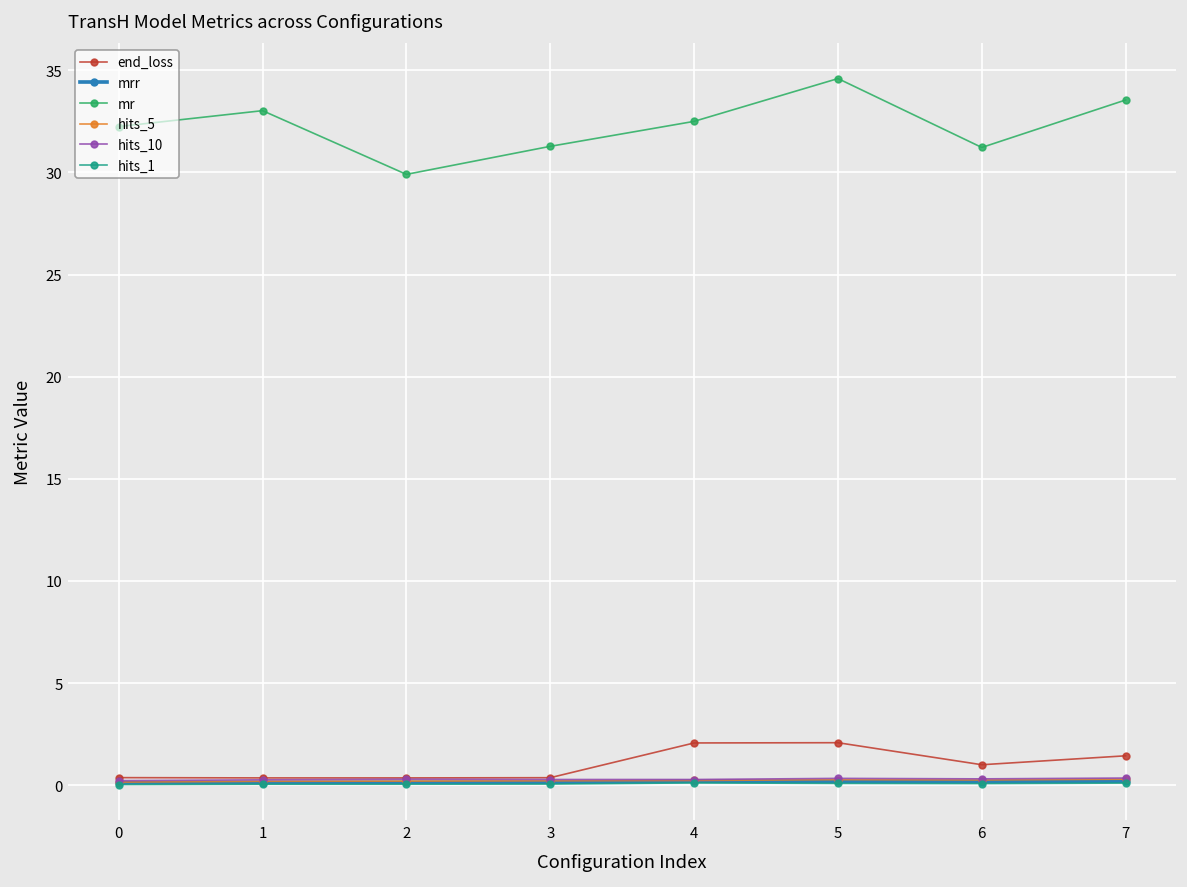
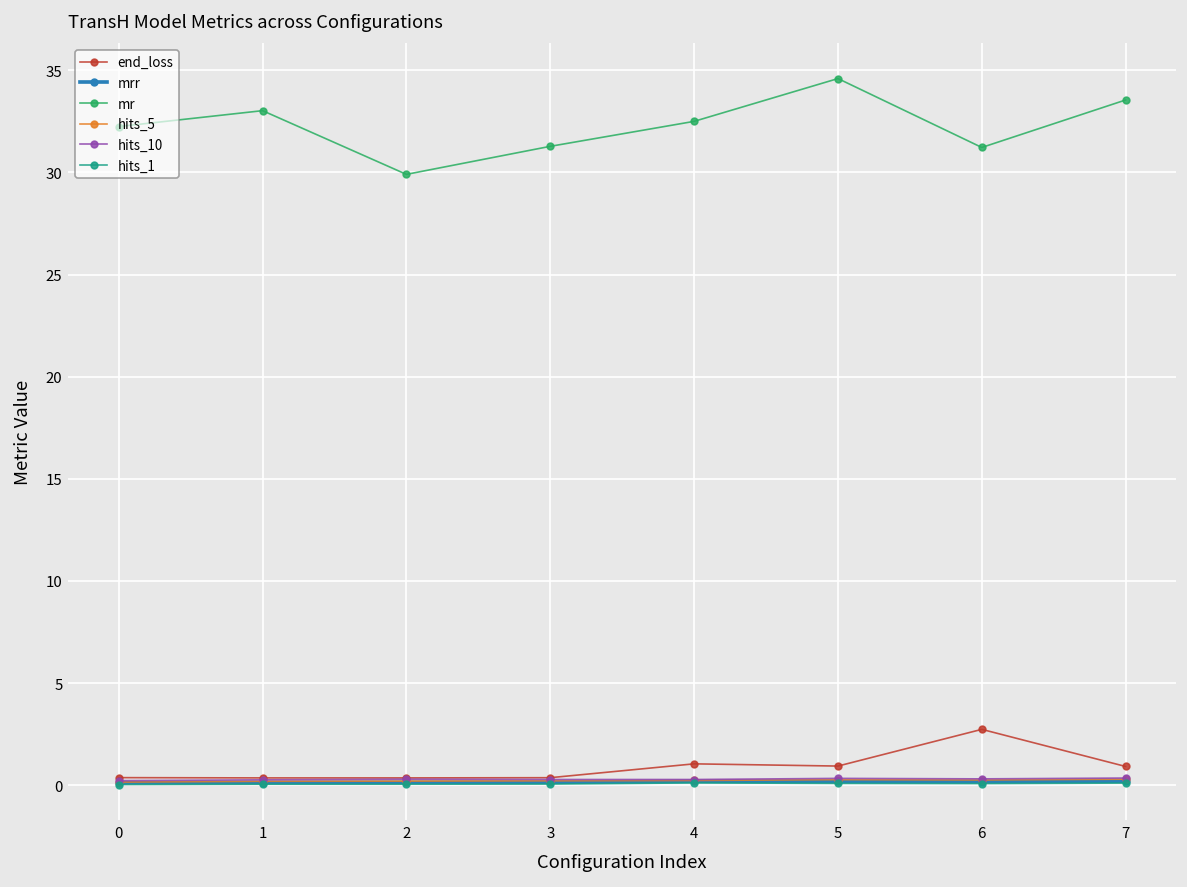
end_loss, 4: 2.1 -> 1.0
end_loss, 5: 2.1 -> 0.9
end_loss, 6: 1.0 -> 2.7
end_loss, 7: 1.4 -> 0.9
